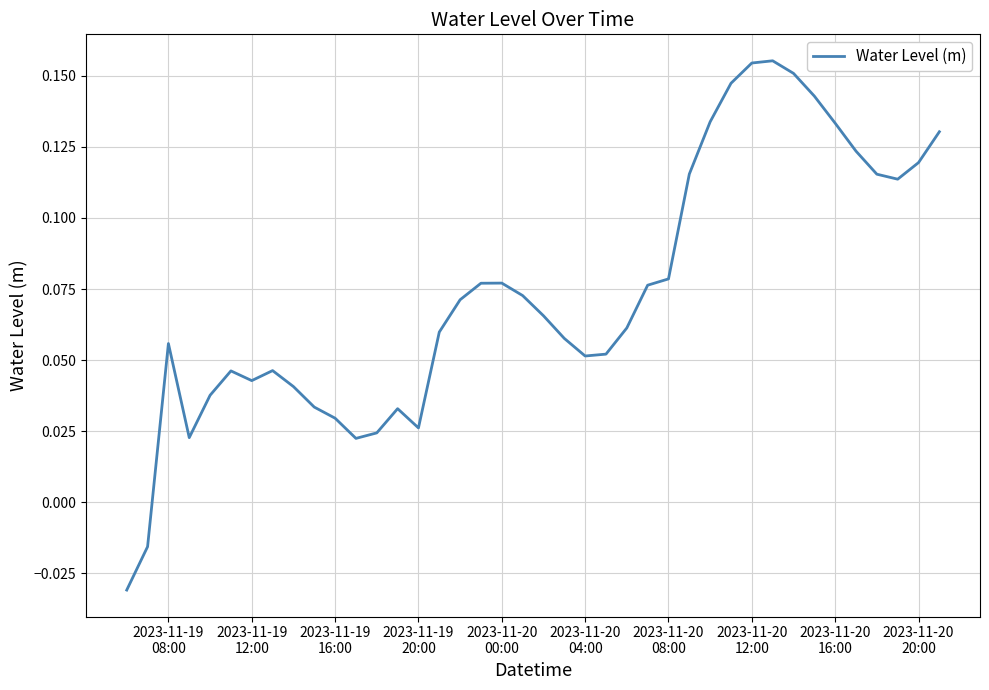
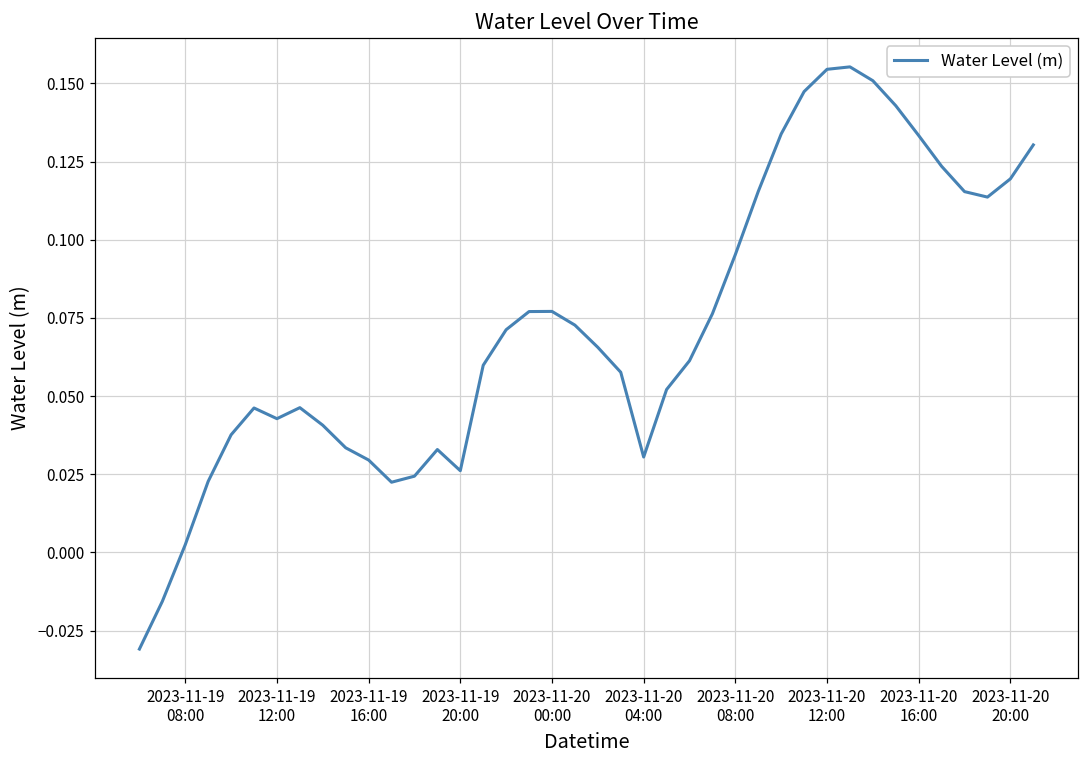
2023-11-19 08:00: 0.056 -> 0.002
2023-11-20 04:00: 0.051 -> 0.031
2023-11-20 08:00: 0.079 -> 0.095
